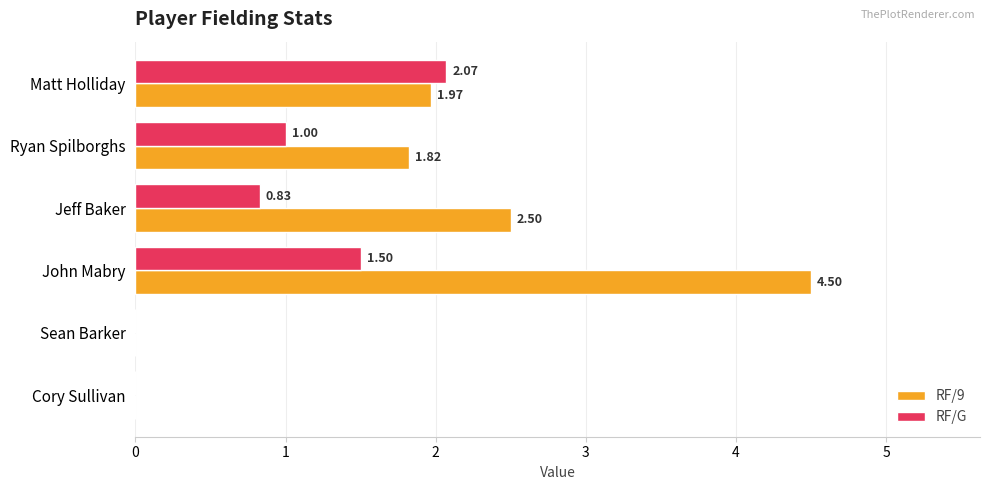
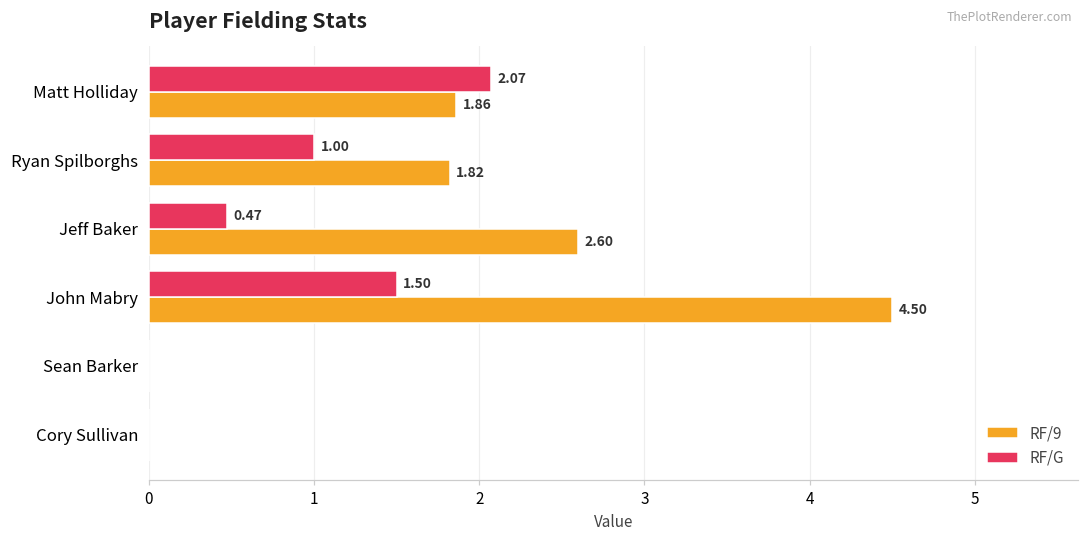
RF/9, Matt Holliday: 1.97 -> 1.86
RF/G, Jeff Baker: 0.83 -> 0.47
RF/9, Jeff Baker: 2.50 -> 2.60
